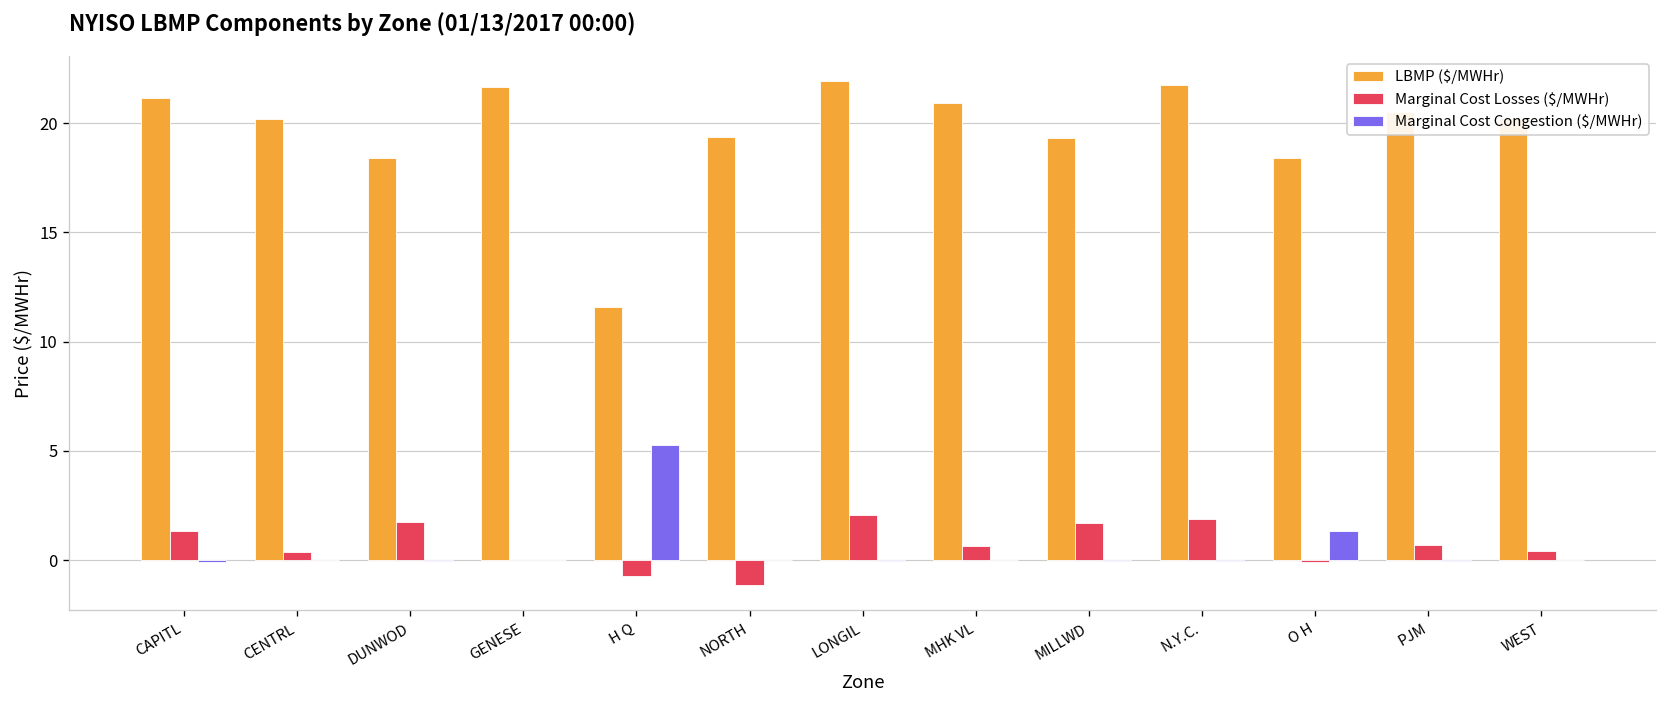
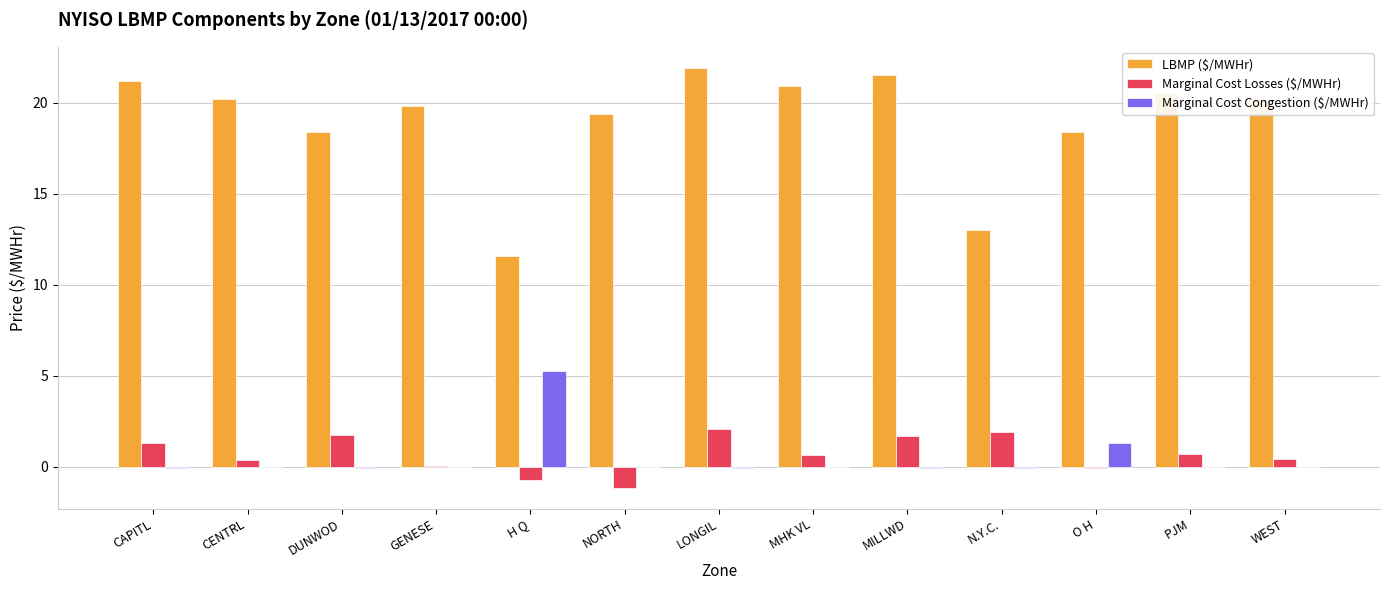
LBMP ($/MWHr), GENESE: 21.6 -> 19.8
LBMP ($/MWHr), MILLWD: 19.3 -> 21.5
LBMP ($/MWHr), N.Y.C.: 21.8 -> 13.0
